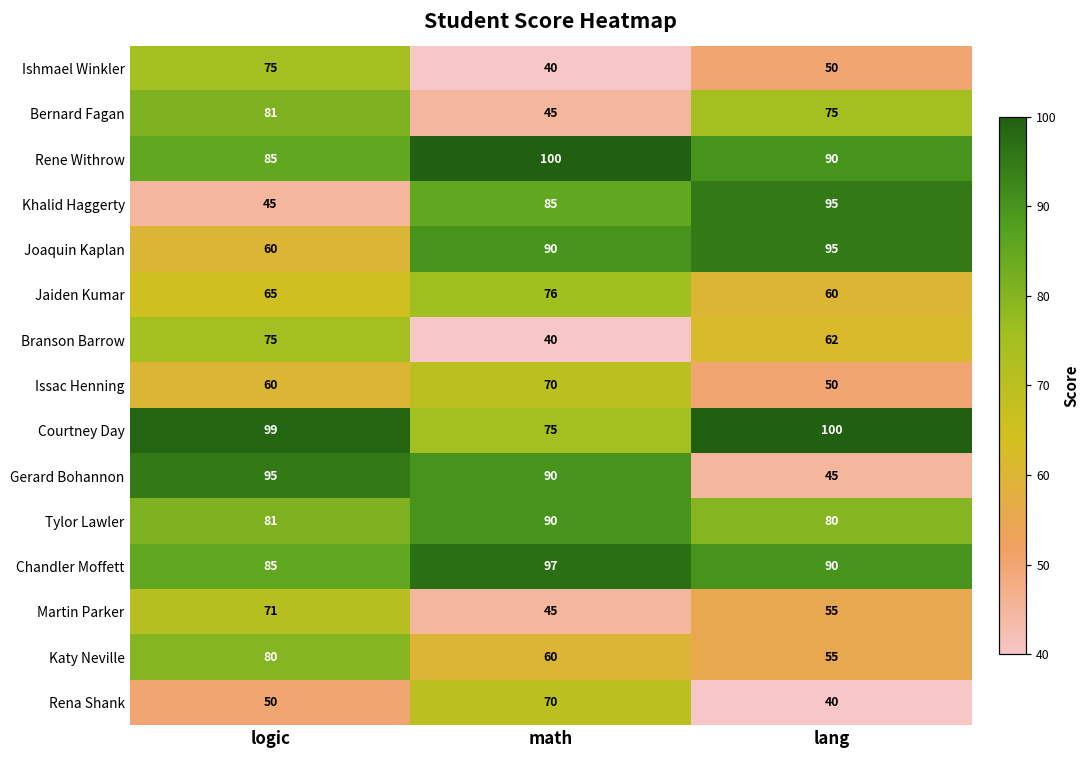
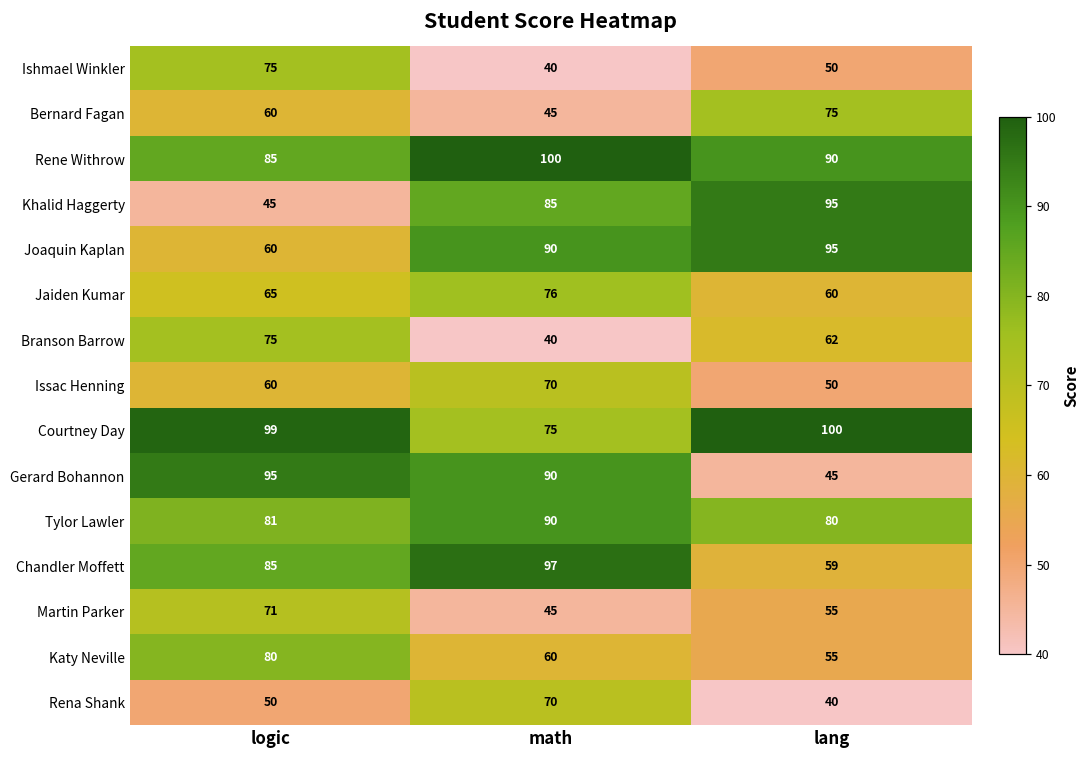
Bernard Fagan, logic: 81 -> 60
Chandler Moffett, lang: 90 -> 59
